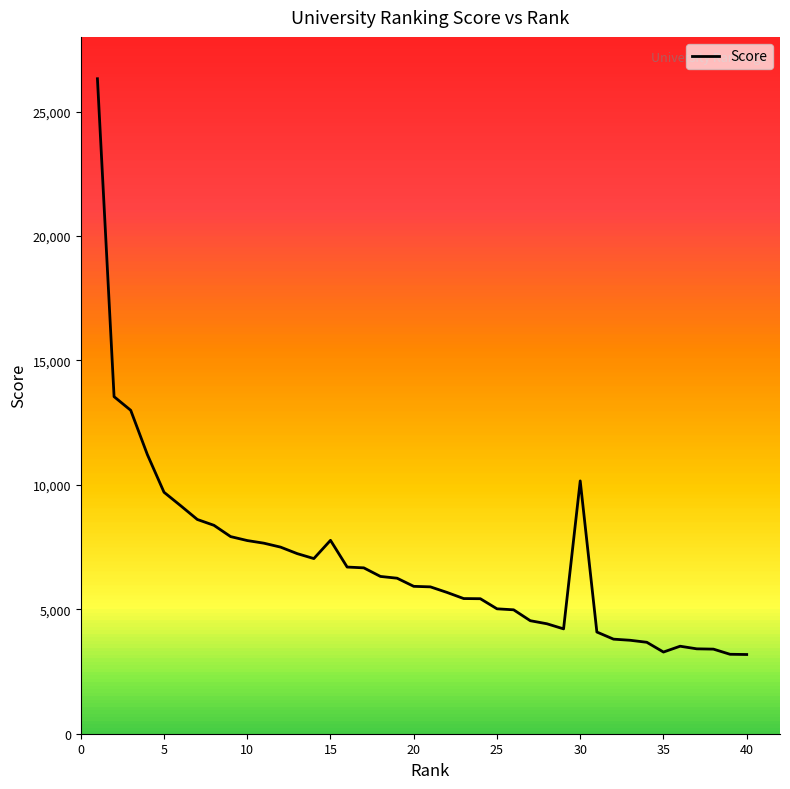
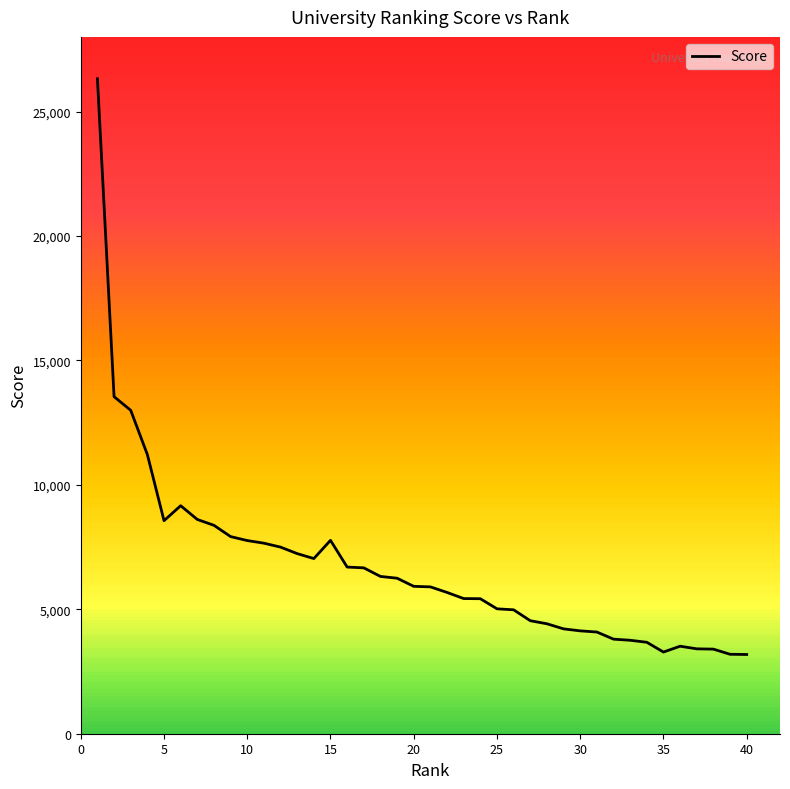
5: 9,700 -> 8,600
30: 10,200 -> 4,100
